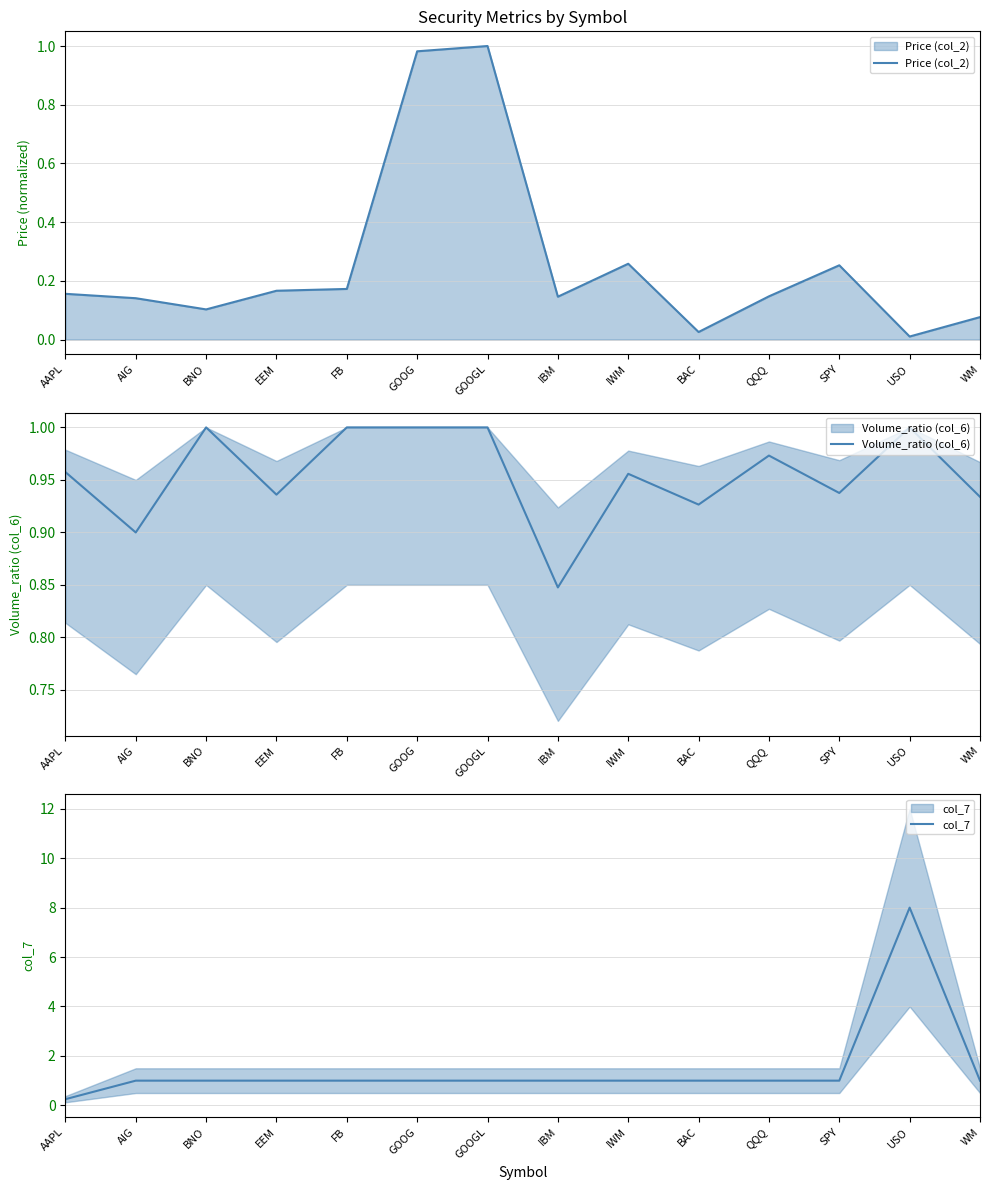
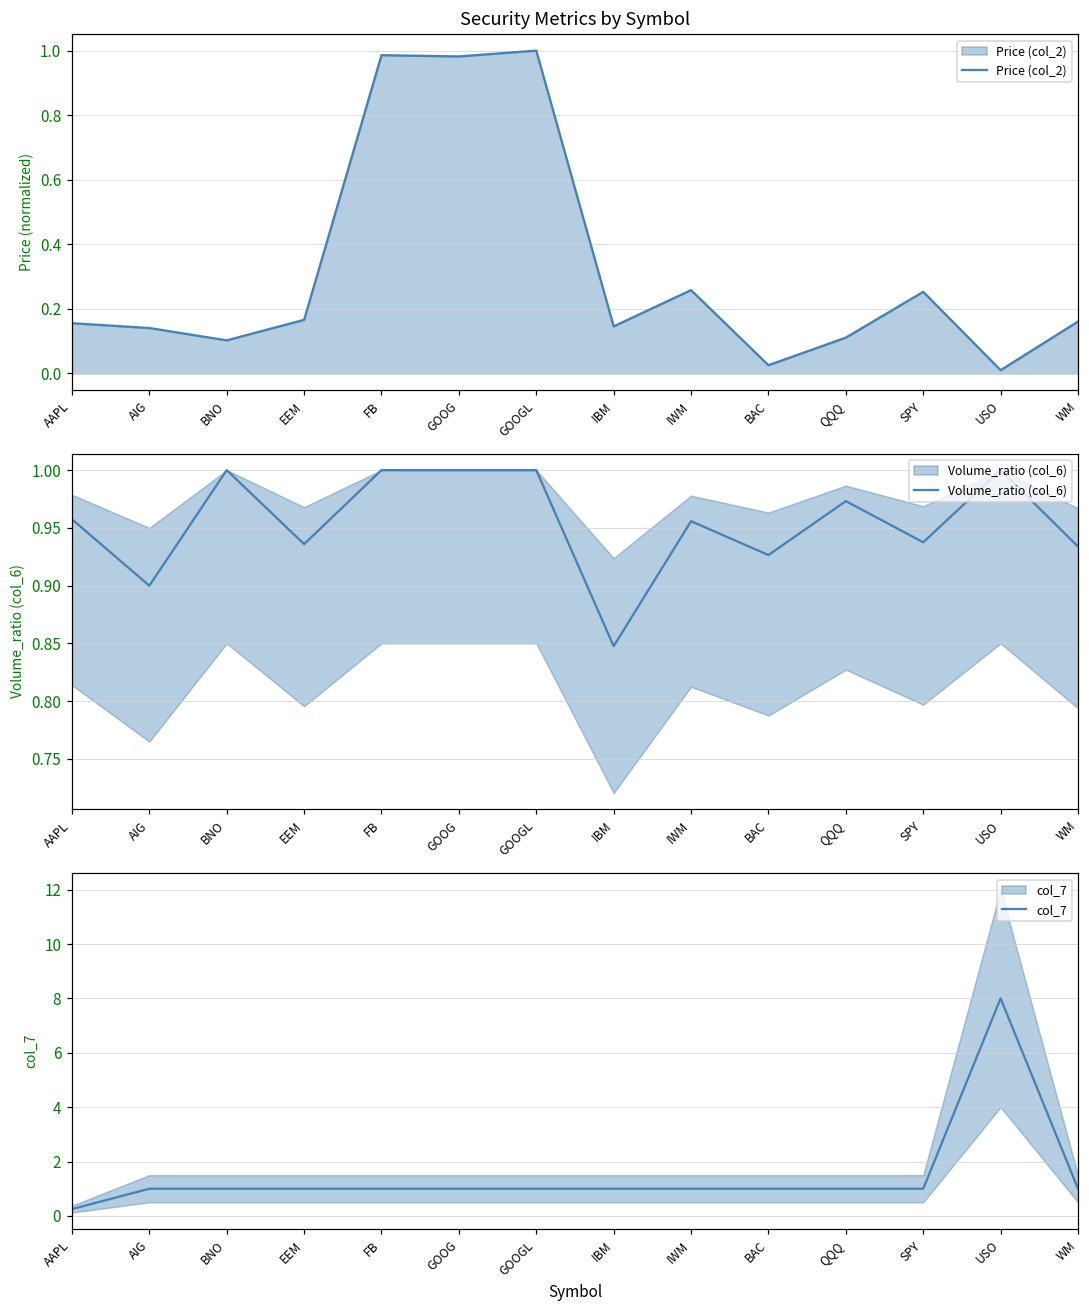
Security Metrics by Symbol, FB: 0.17 -> 0.99
Security Metrics by Symbol, QQQ: 0.15 -> 0.11
Security Metrics by Symbol, WM: 0.08 -> 0.16
